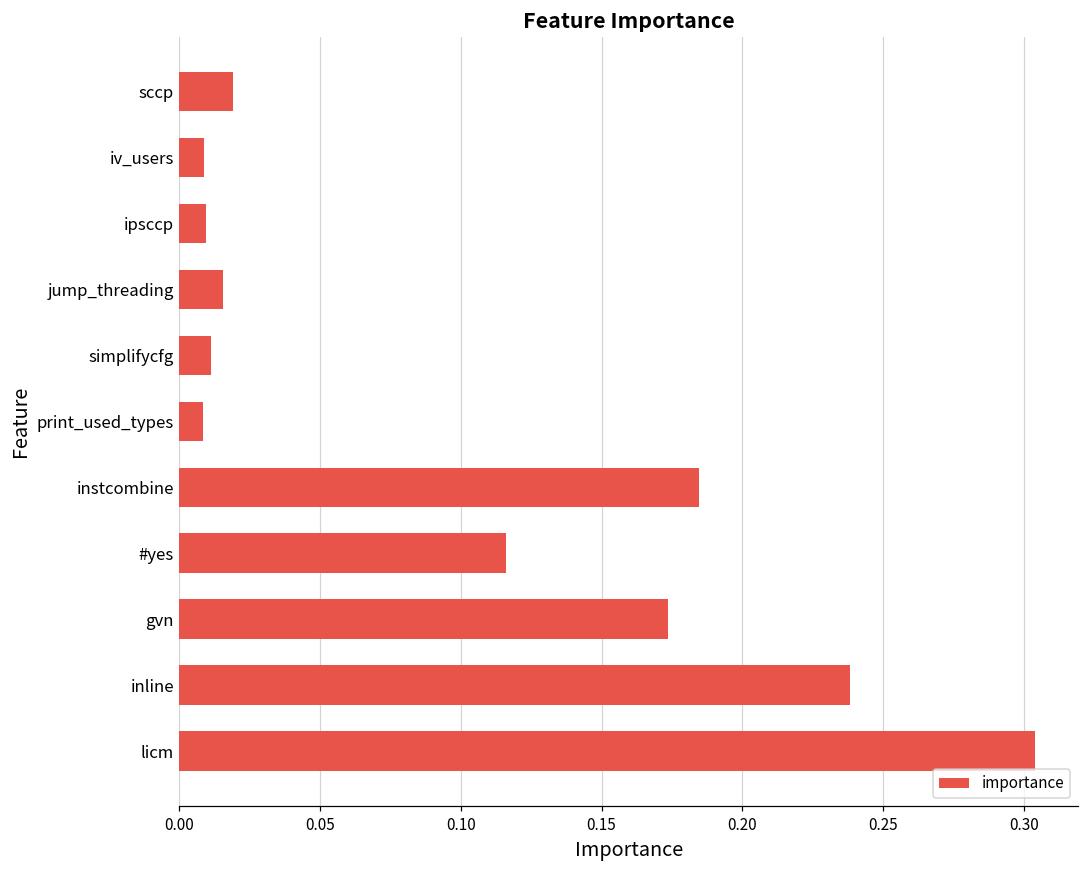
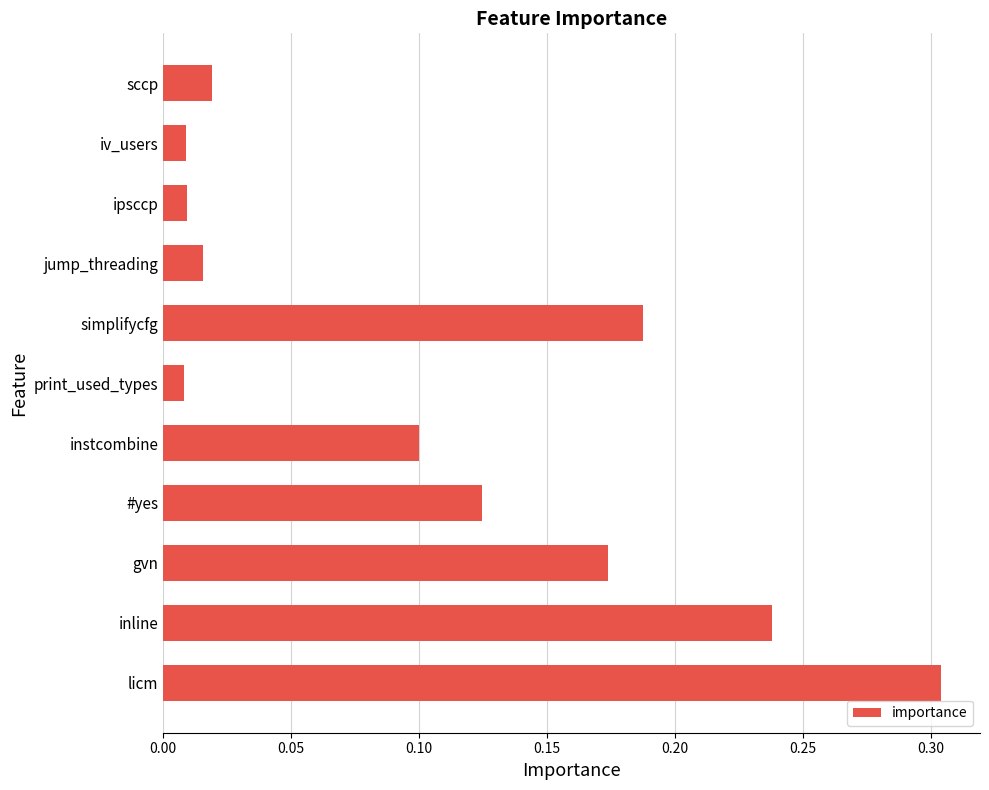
simplifycfg: 0.011 -> 0.187
instcombine: 0.185 -> 0.100
#yes: 0.116 -> 0.124
